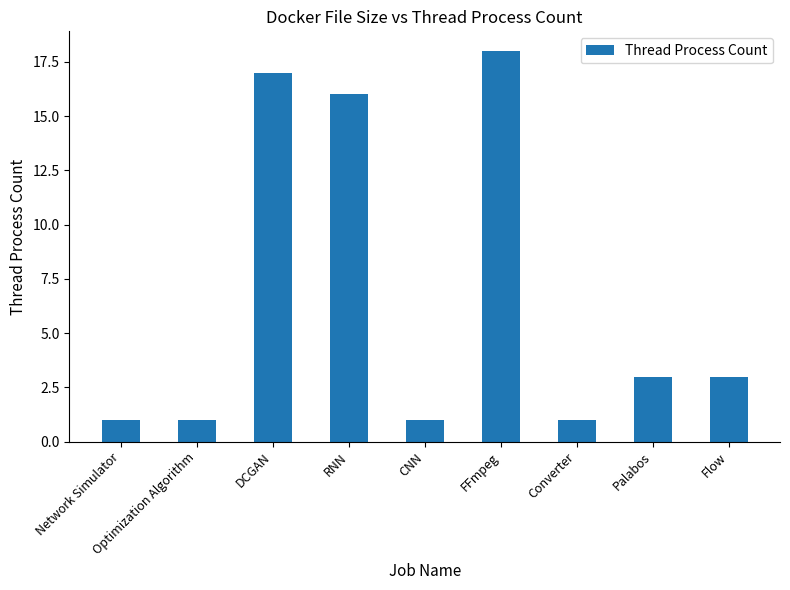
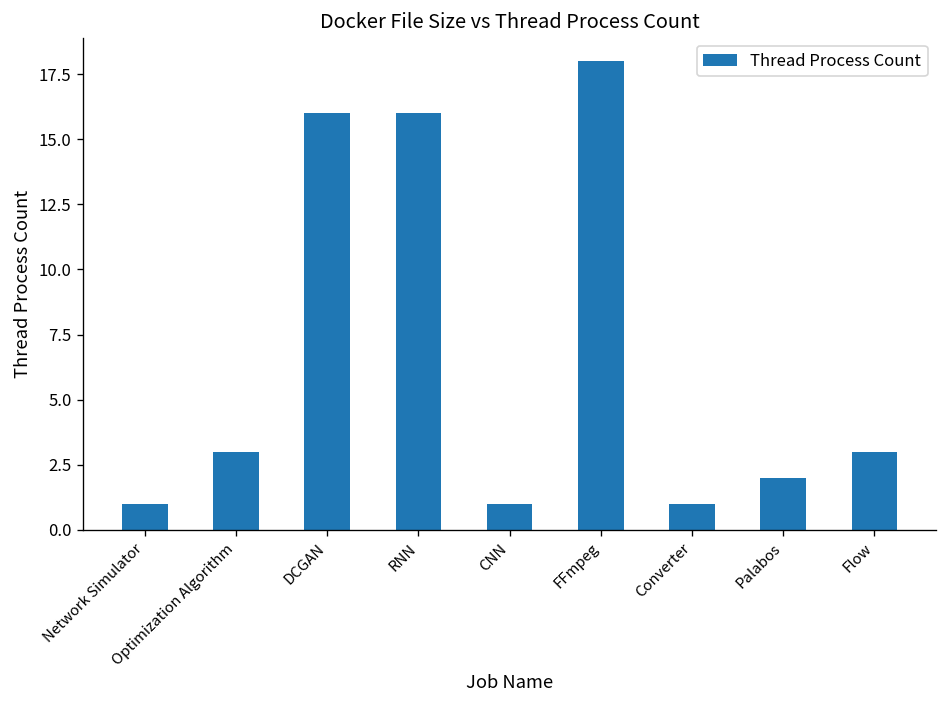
Optimization Algorithm: 1 -> 3
DCGAN: 17 -> 16
Palabos: 3 -> 2
